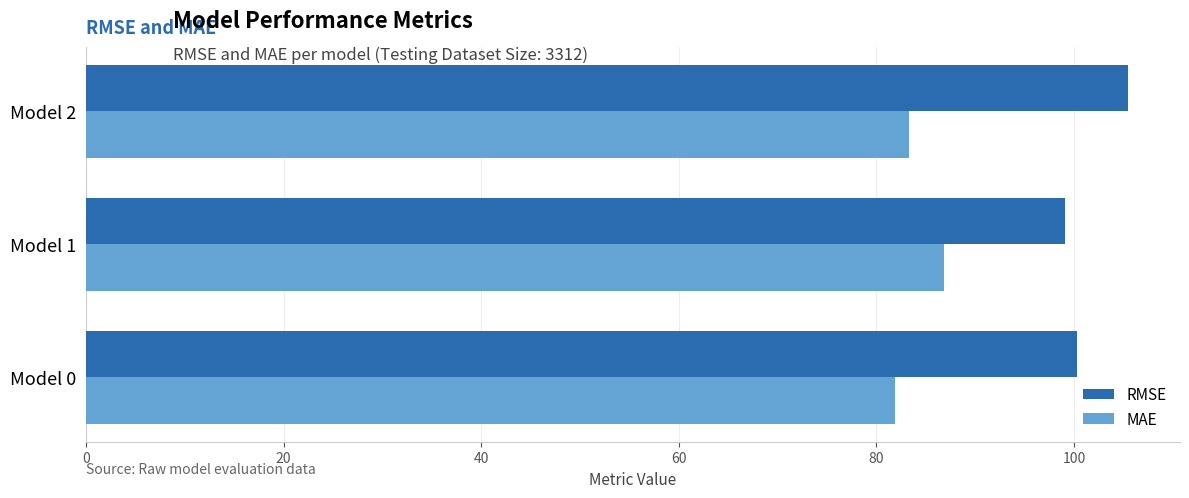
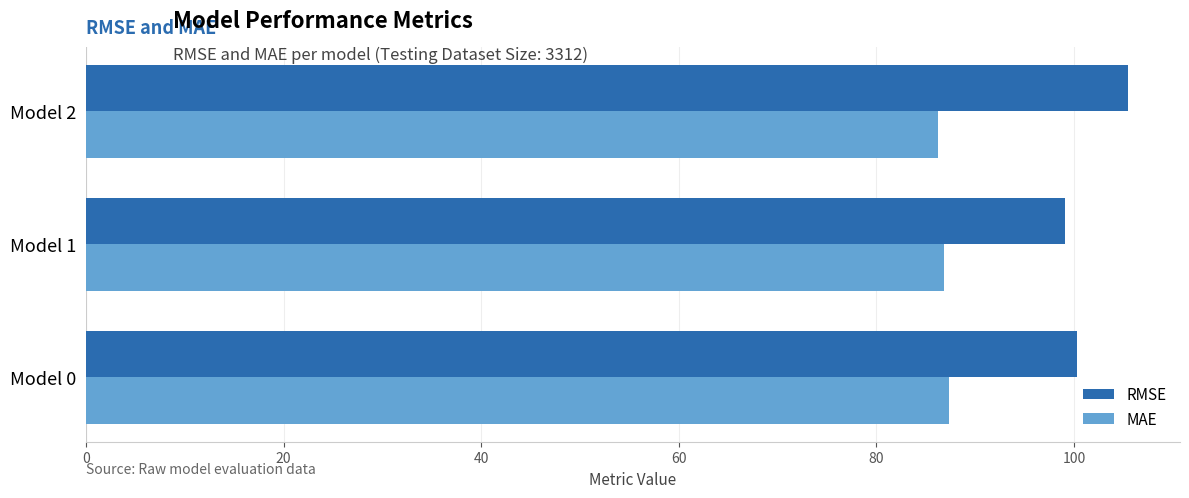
MAE, Model 2: 83 -> 86
MAE, Model 0: 82 -> 87
